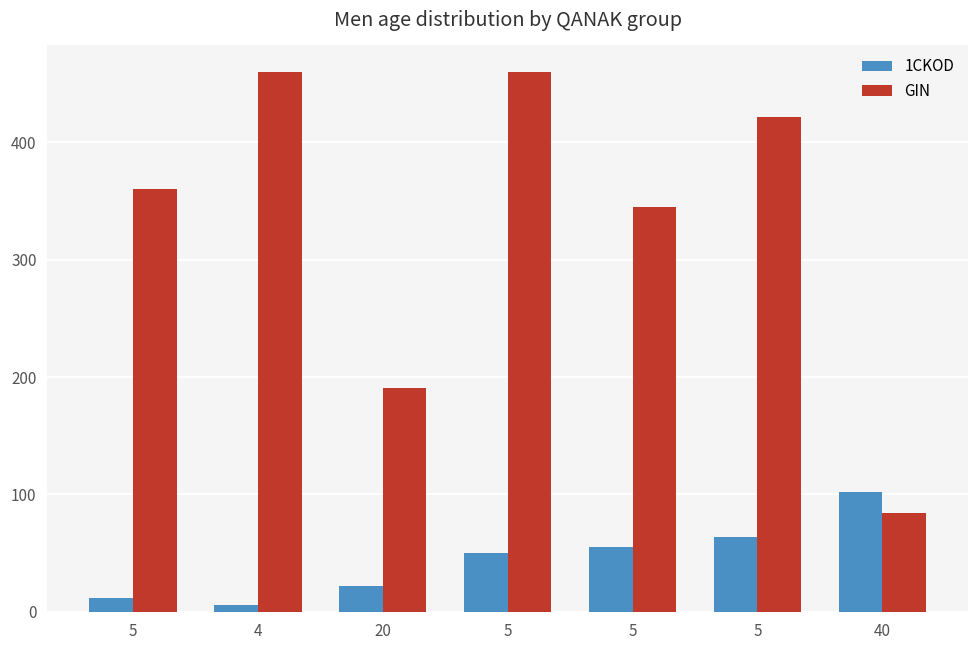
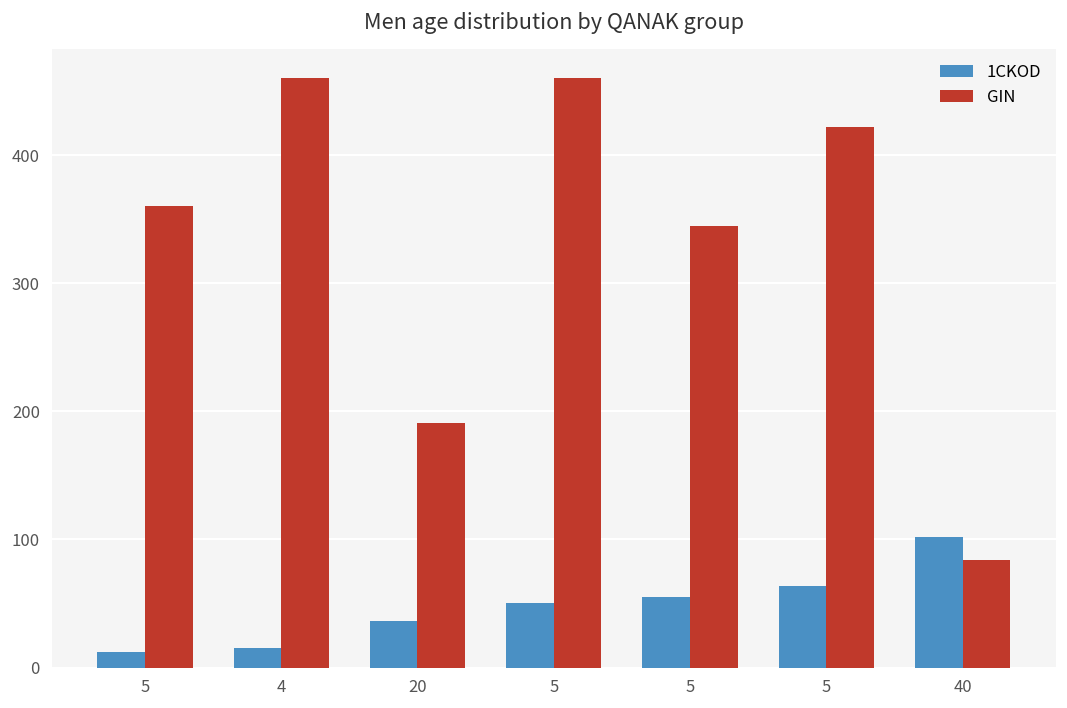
1CKOD, 4: 6 -> 15
1CKOD, 20: 22 -> 36
